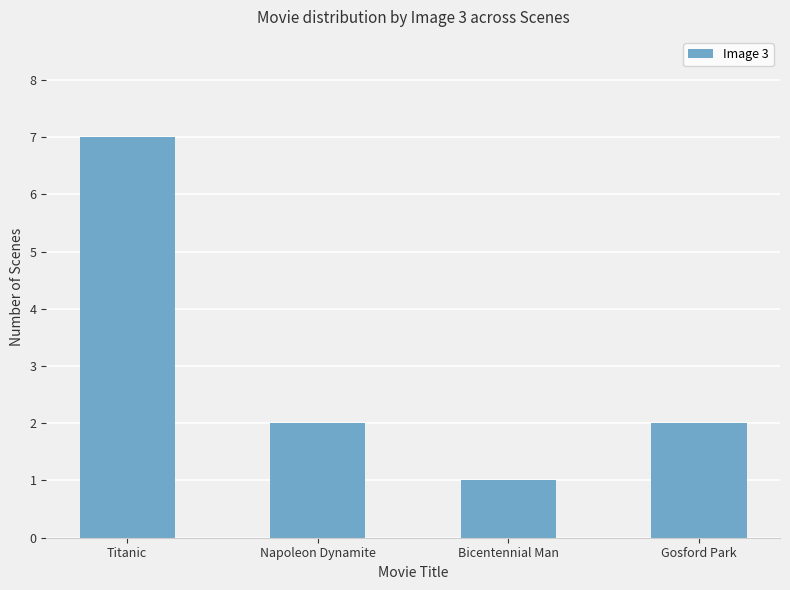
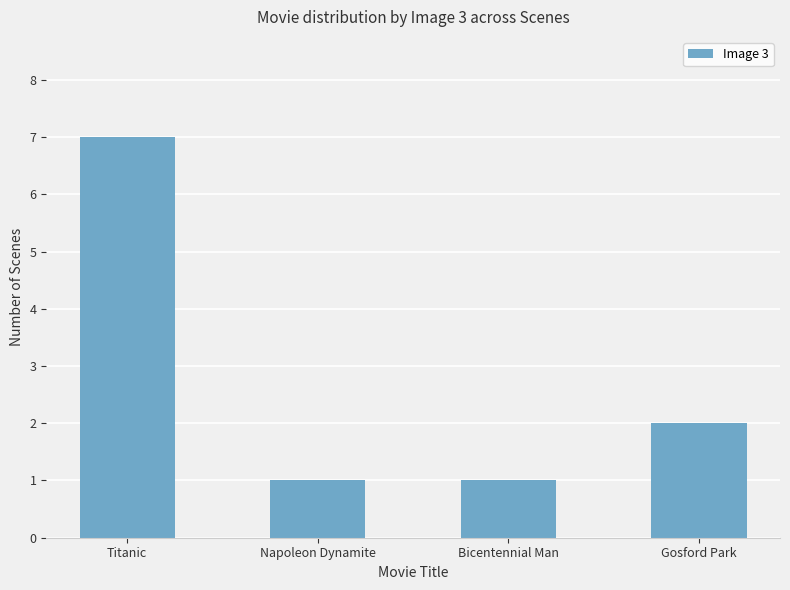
Napoleon Dynamite: 2 -> 1
